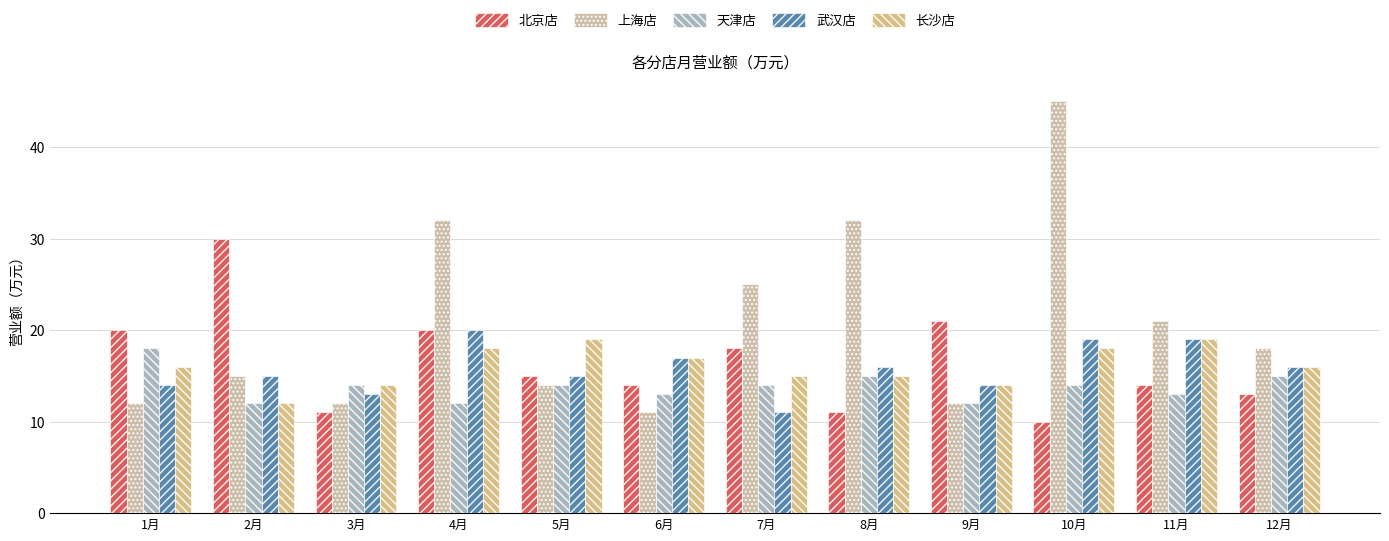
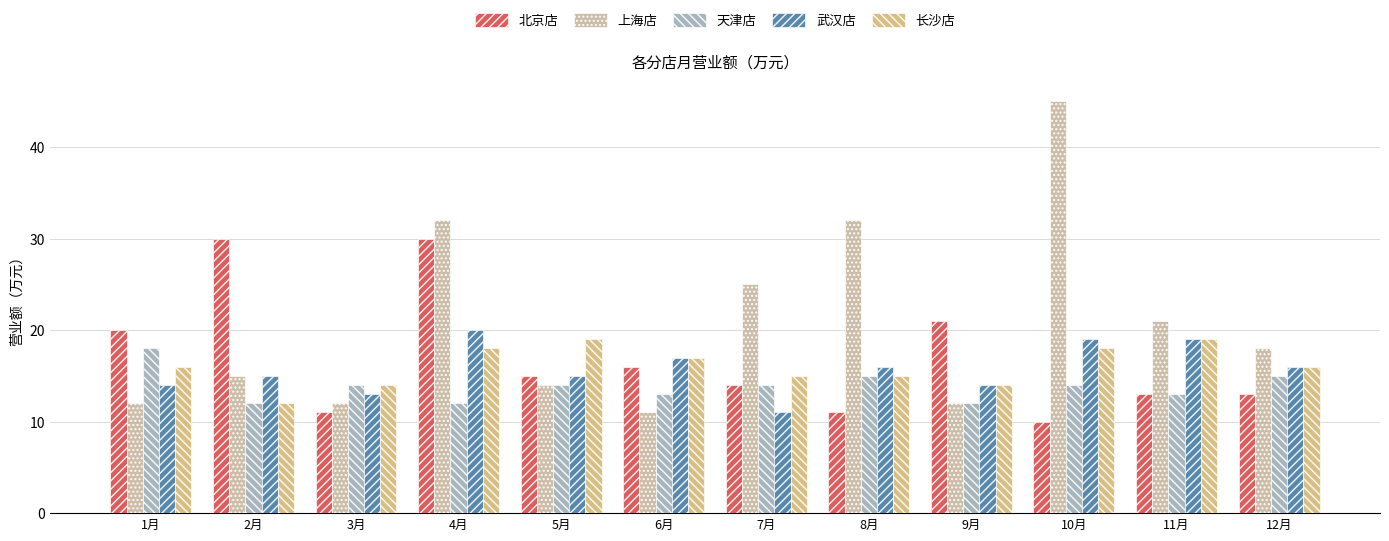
北京店, 4月: 20 -> 30
北京店, 6月: 14 -> 16
北京店, 7月: 18 -> 14
北京店, 11月: 14 -> 13
